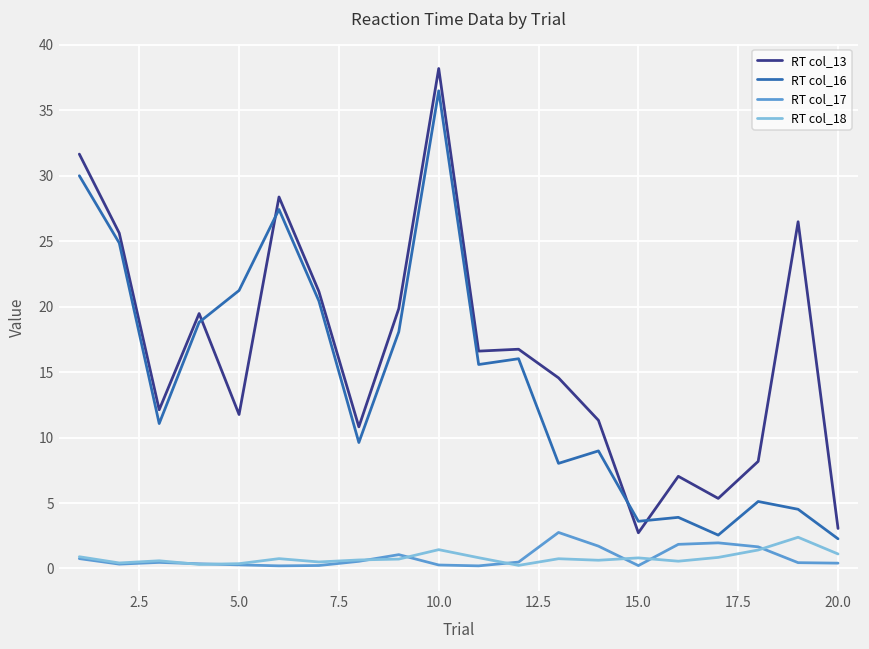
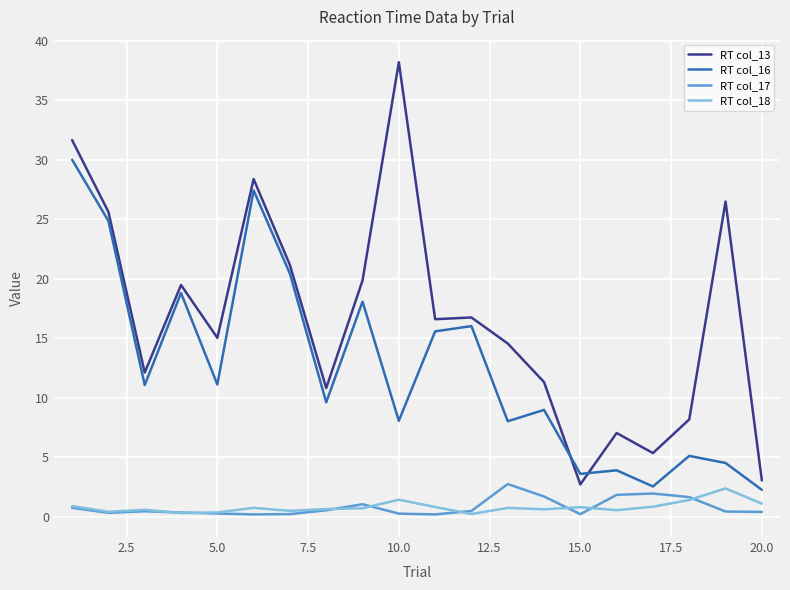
RT col_13, 5.0: 11.8 -> 15.0
RT col_16, 5.0: 21.2 -> 11.1
RT col_16, 10.0: 36.5 -> 8.1
